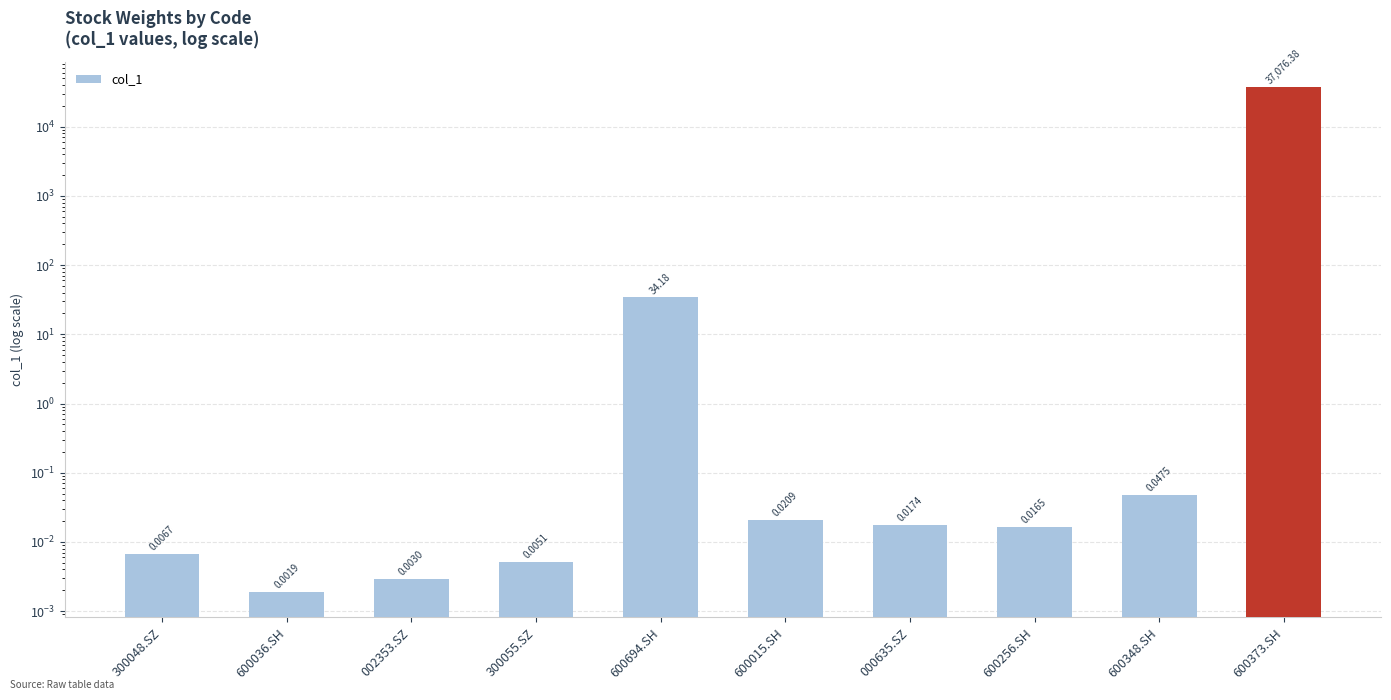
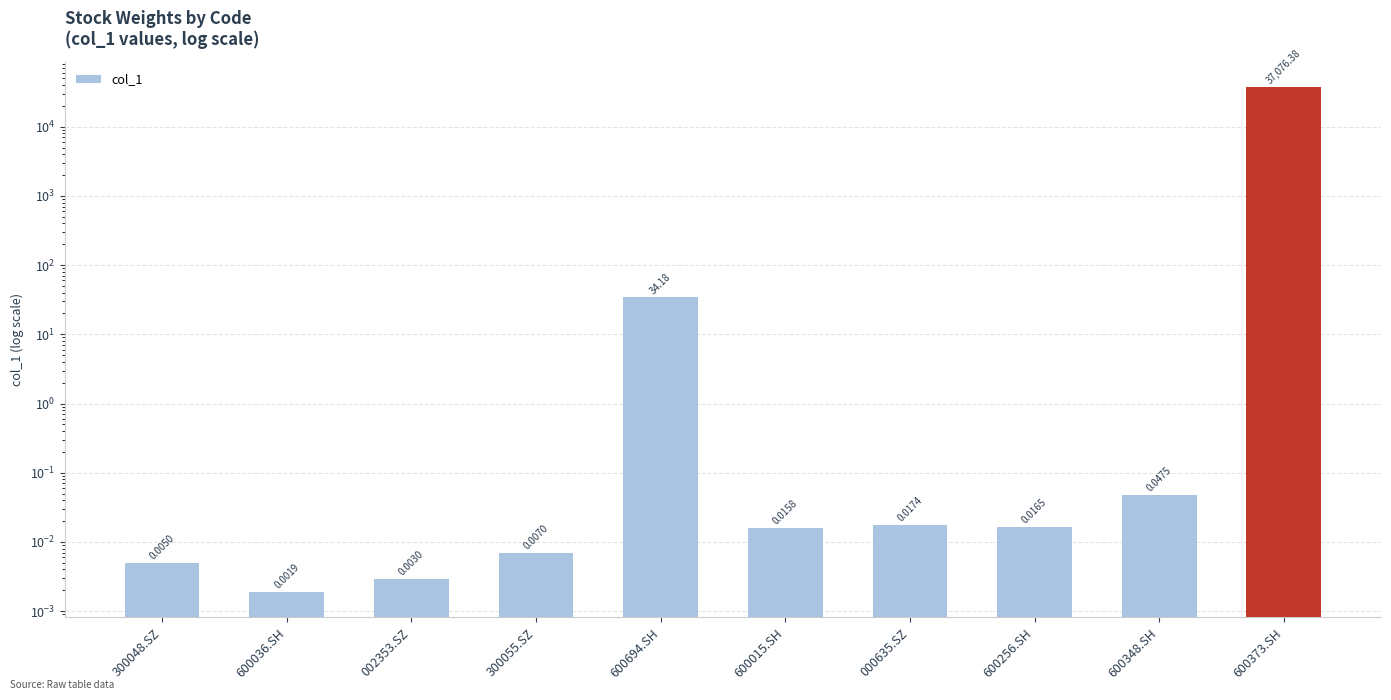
300048.SZ: 0.0067 -> 0.0050
300055.SZ: 0.0051 -> 0.0070
600015.SH: 0.0209 -> 0.0158
